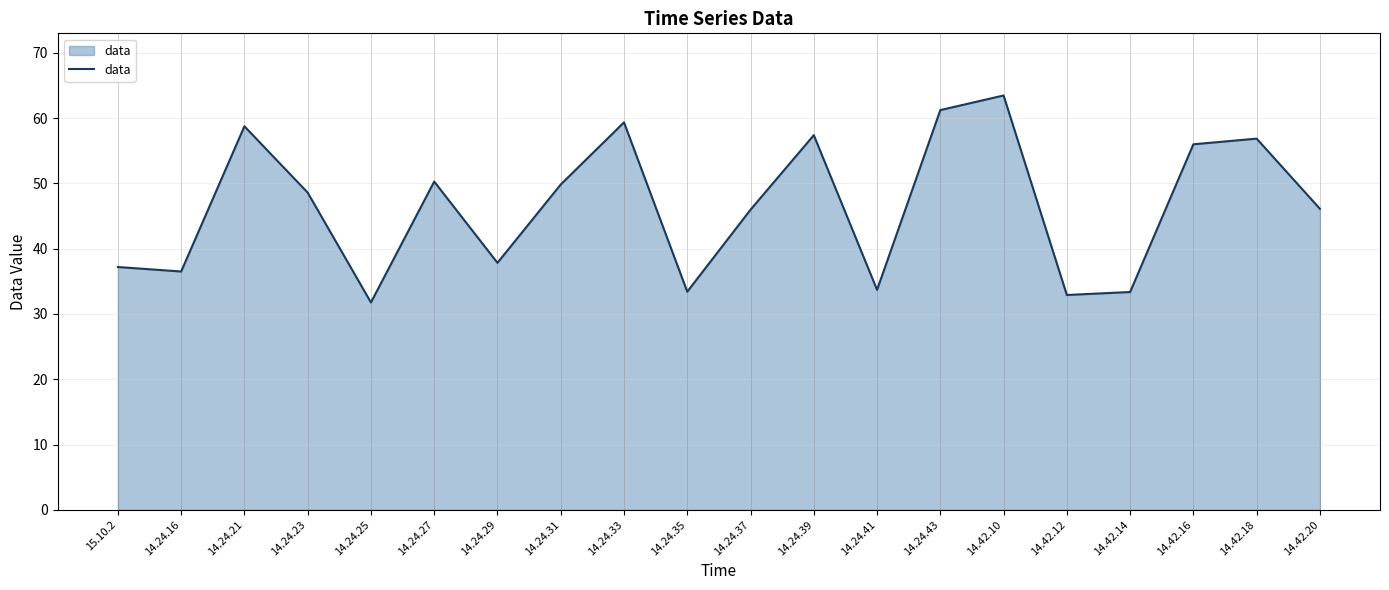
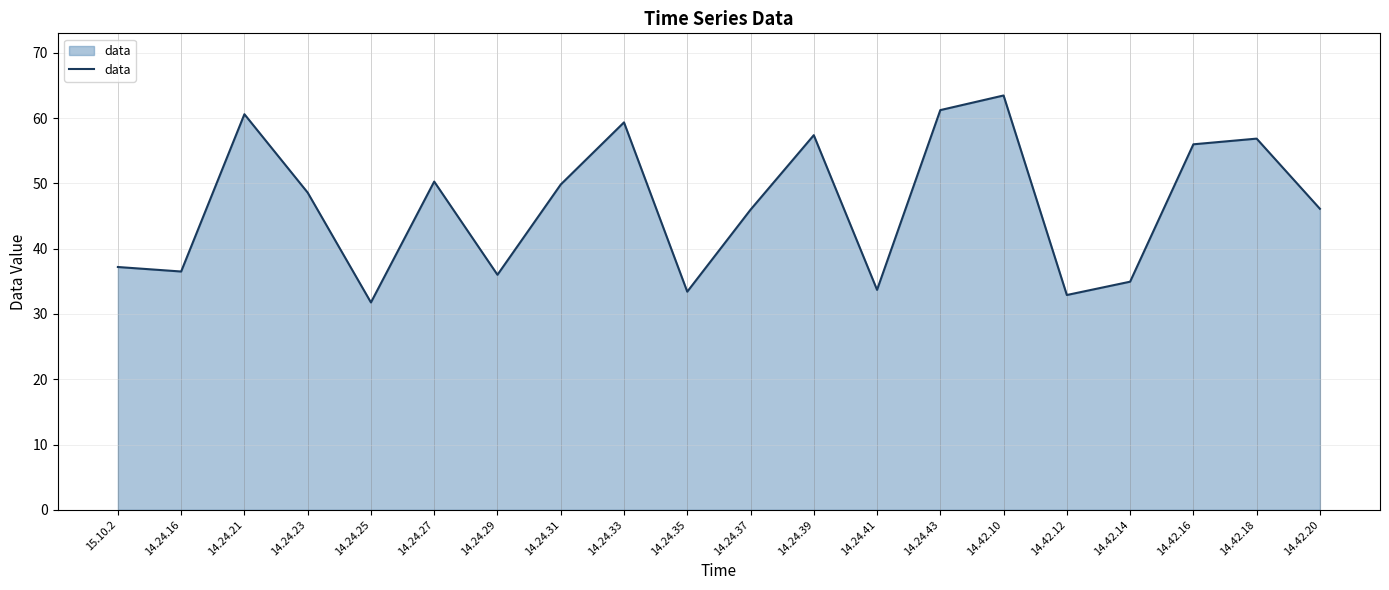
14.24.21: 59 -> 61
14.24.29: 38 -> 36
14.42.14: 33 -> 35
